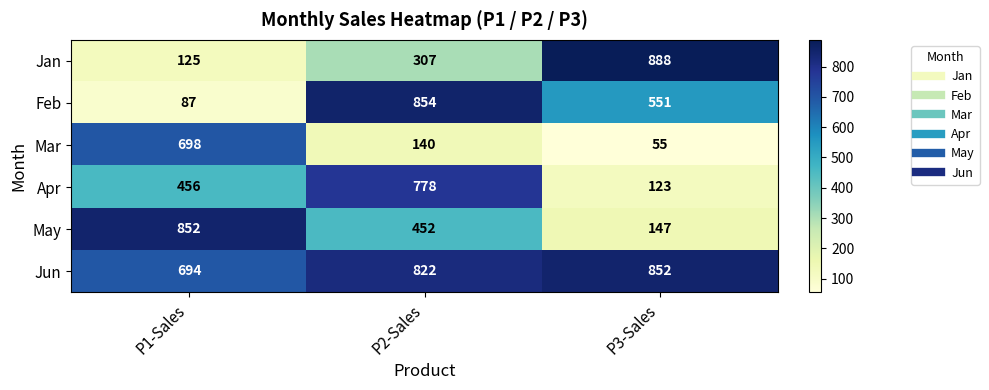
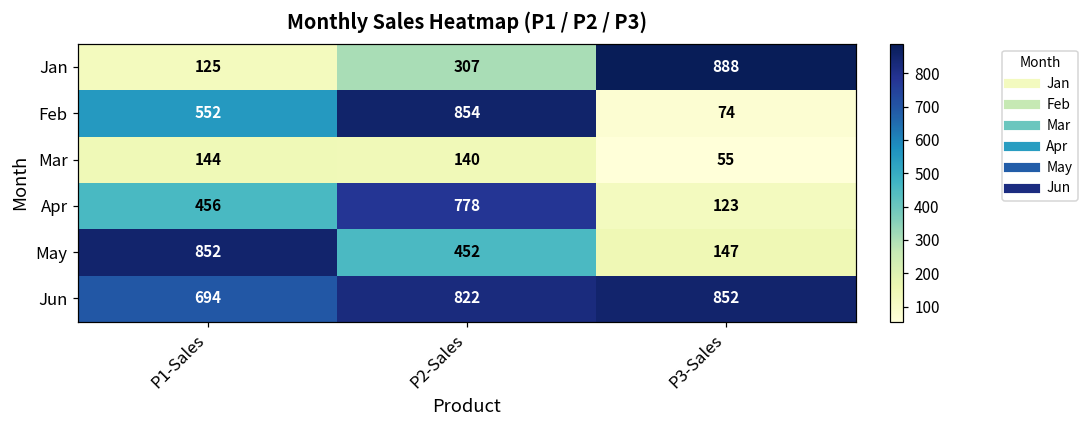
Feb, P1-Sales: 87 -> 552
Feb, P3-Sales: 551 -> 74
Mar, P1-Sales: 698 -> 144
